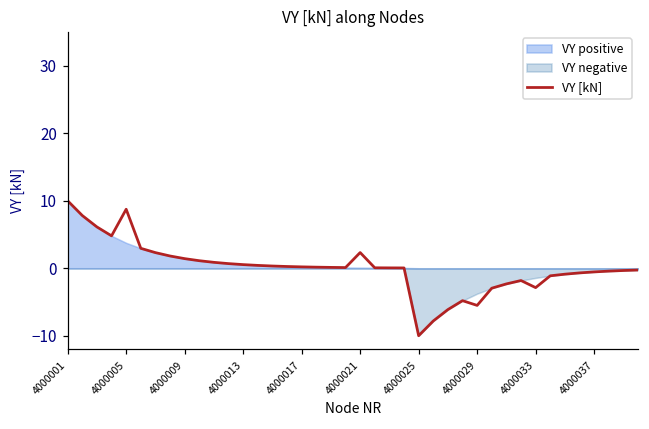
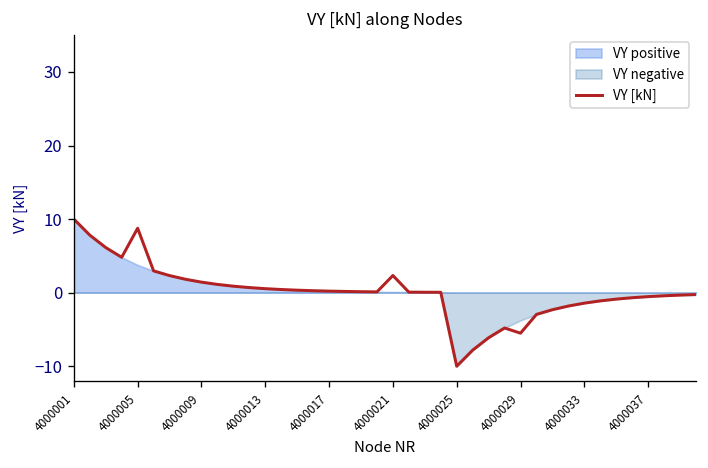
VY [kN], 4000033: -3 -> -1
